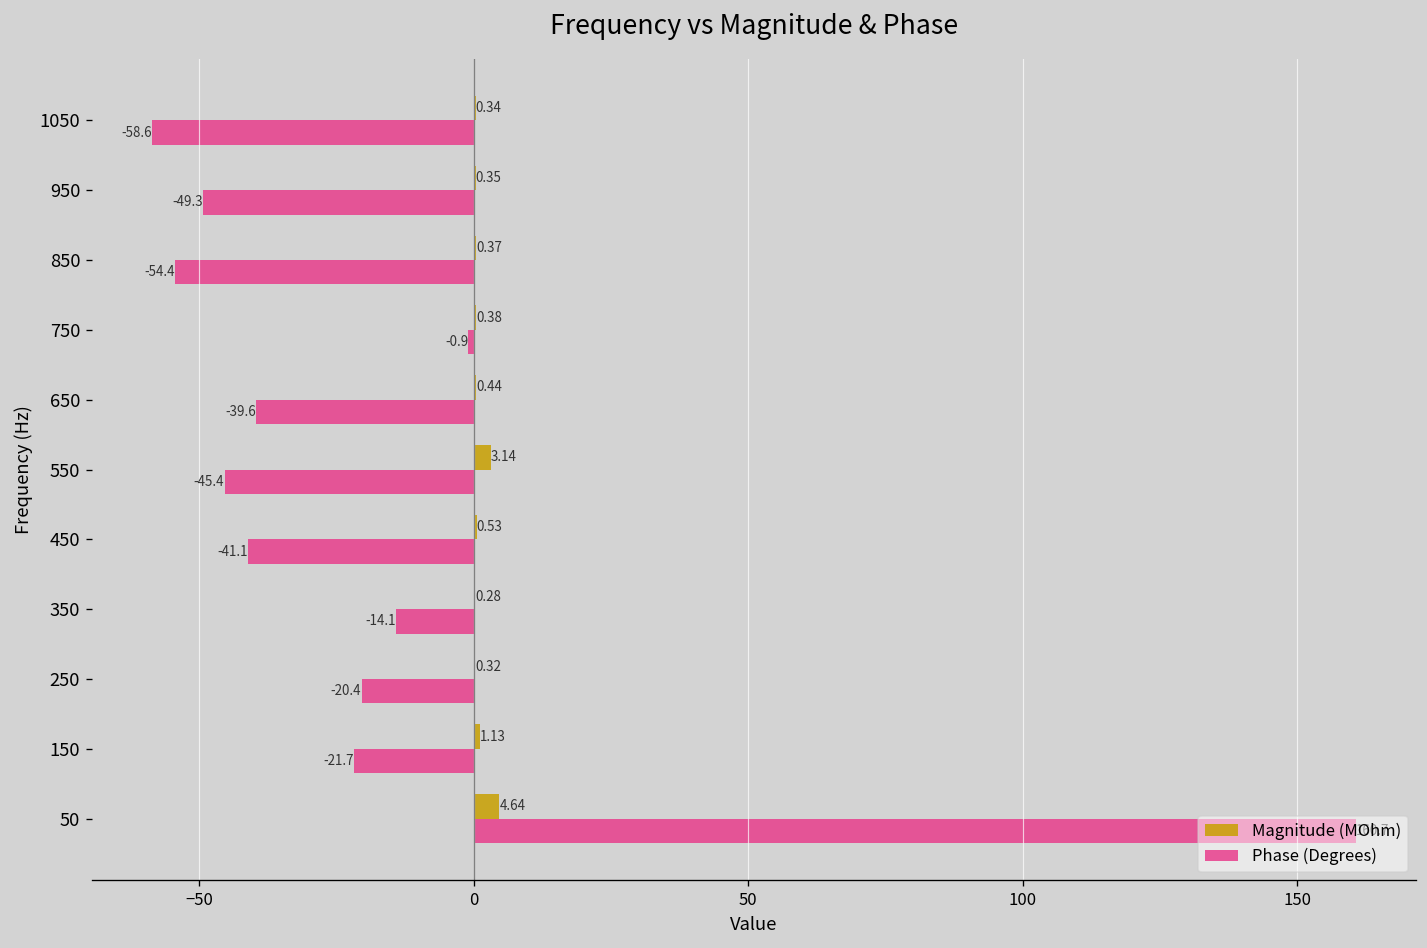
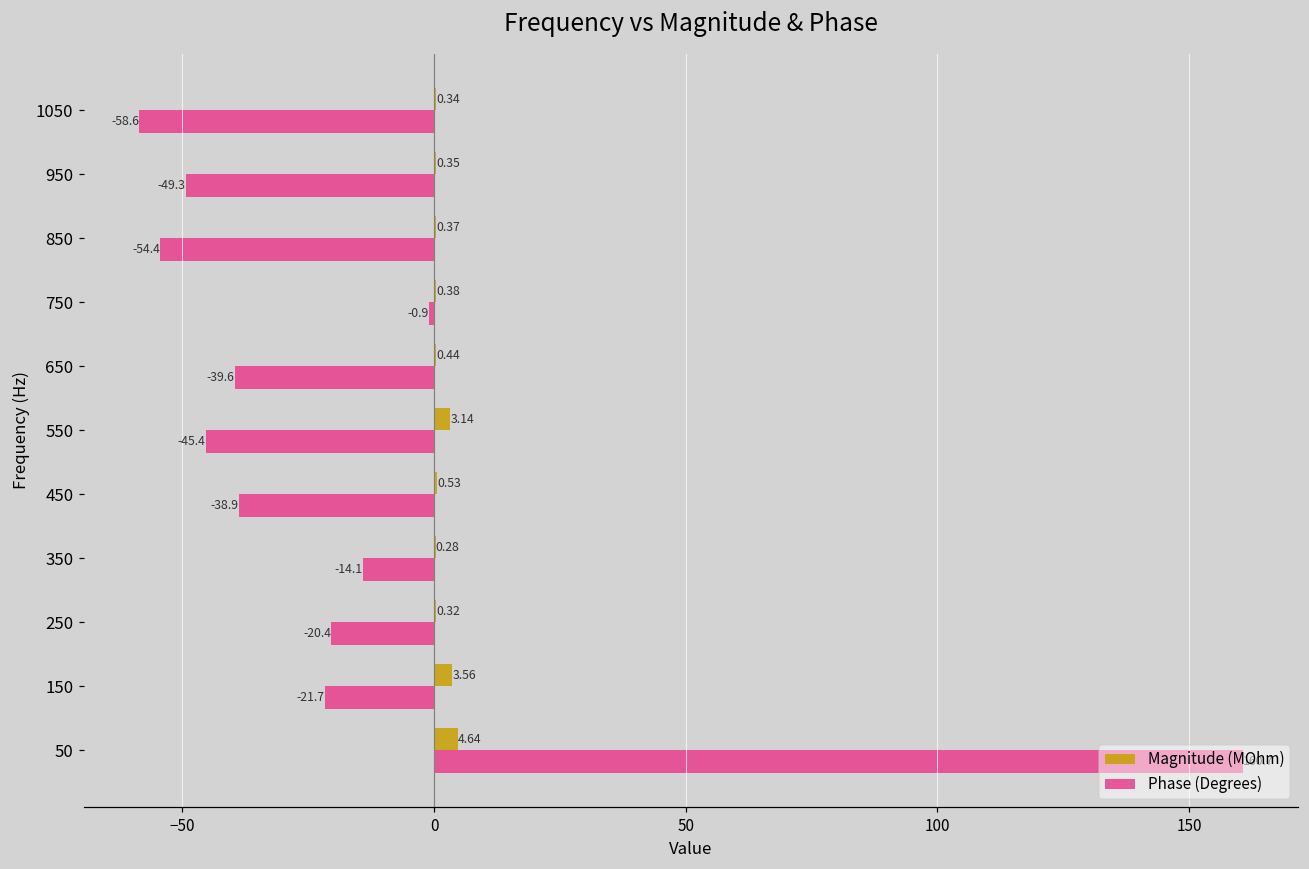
Phase (Degrees), 450: -41.1 -> -38.9
Magnitude (MOhm), 150: 1.13 -> 3.56
